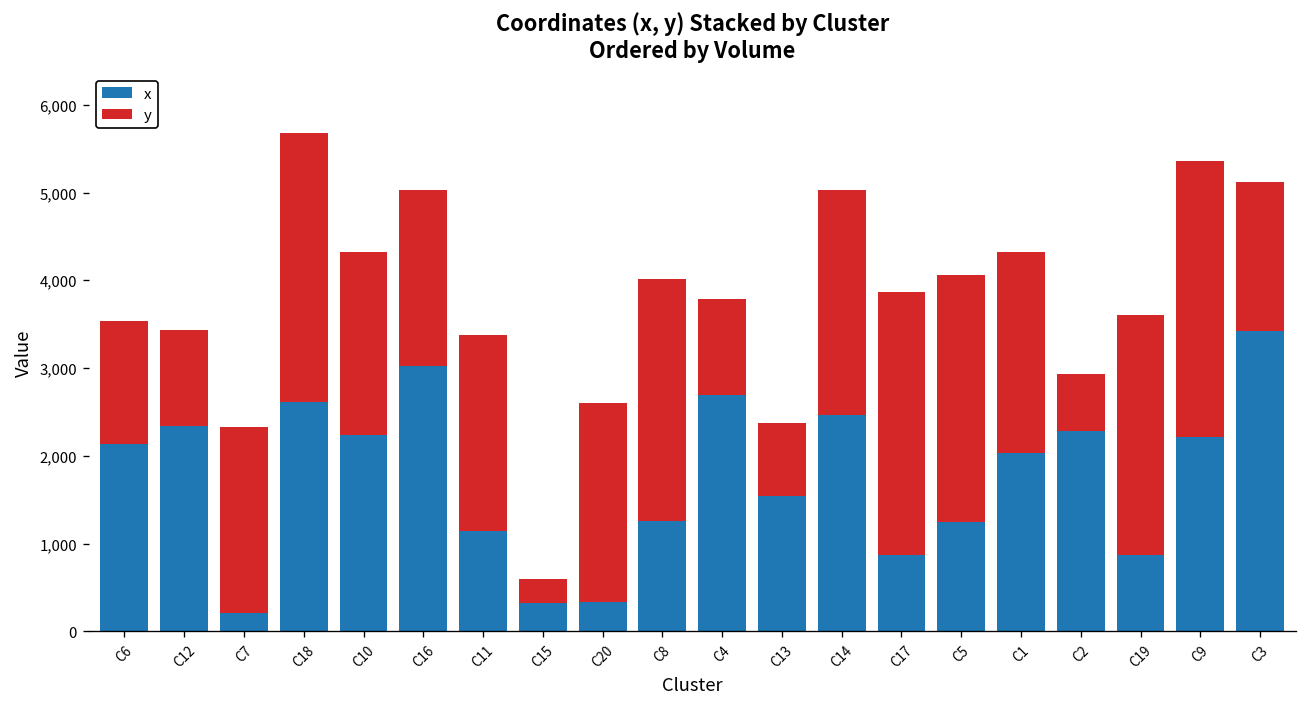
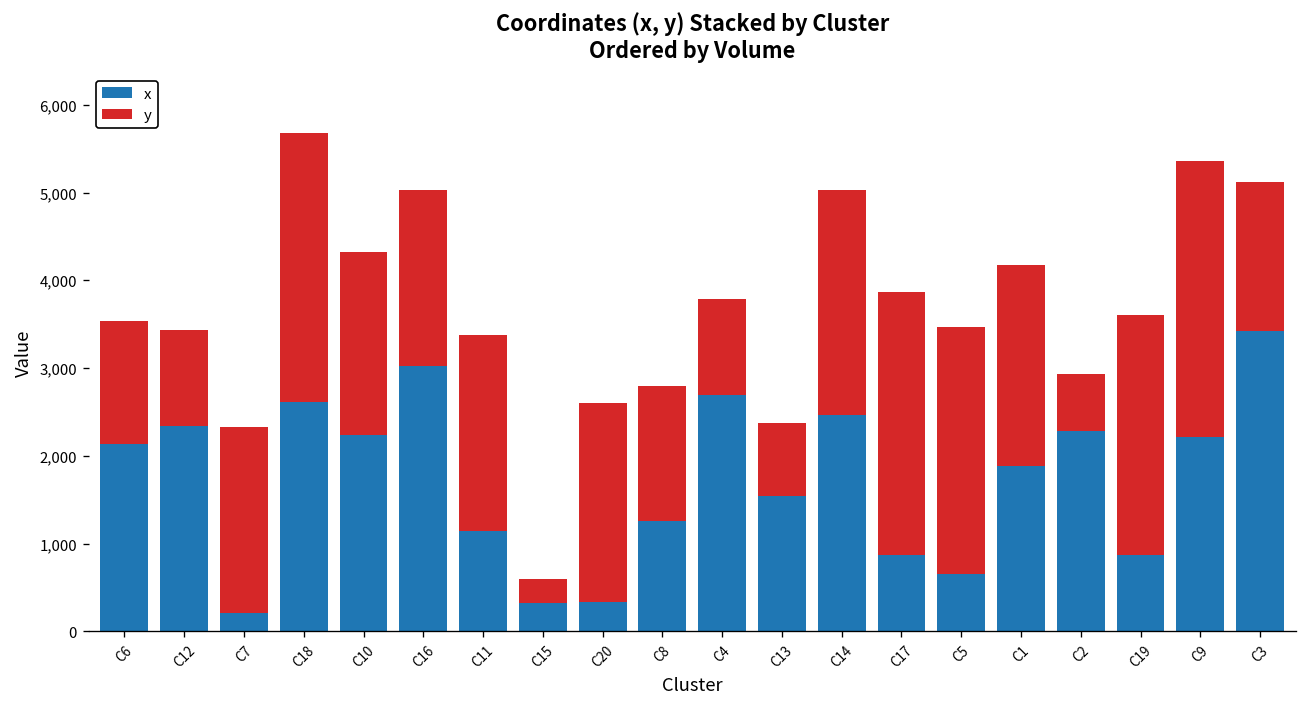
y, C8: 2,800 -> 1,500
x, C5: 1,200 -> 700
x, C1: 2,000 -> 1,900
